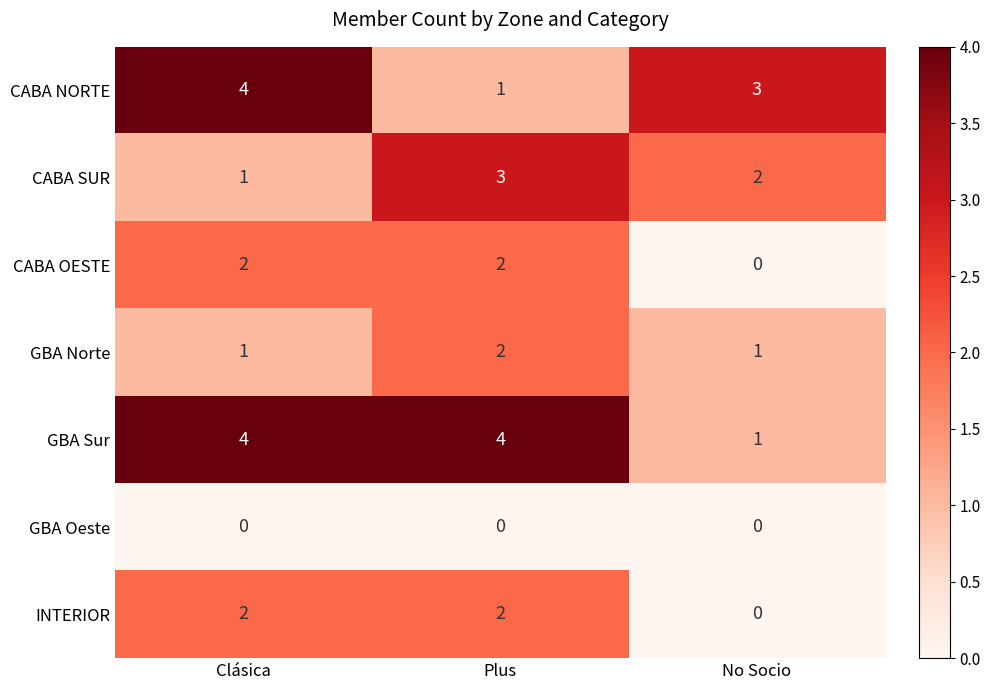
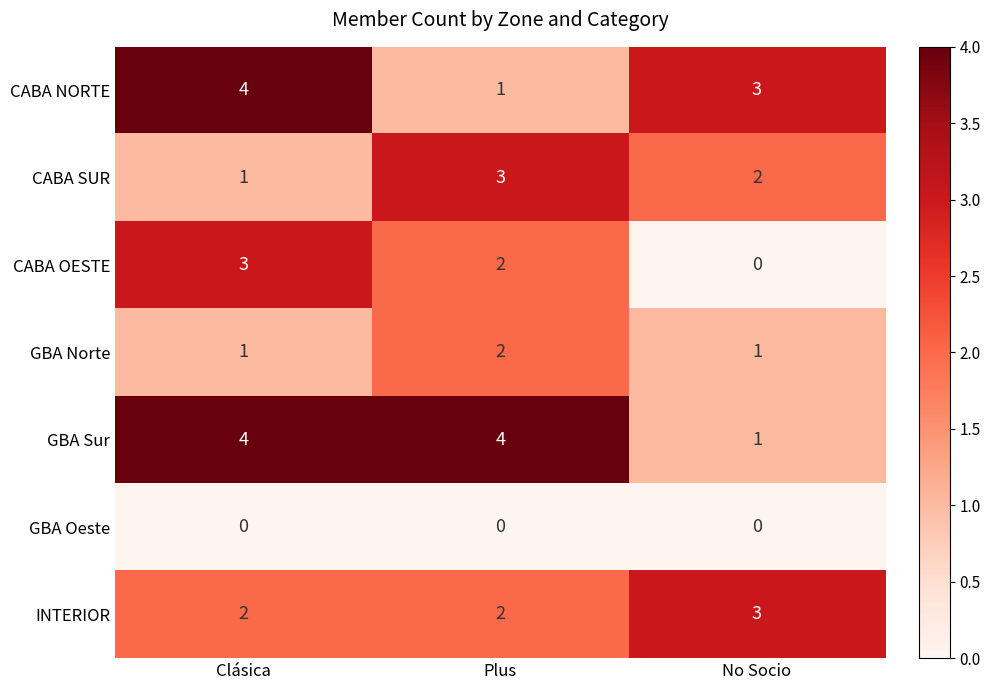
CABA OESTE, Clásica: 2 -> 3
INTERIOR, No Socio: 0 -> 3
